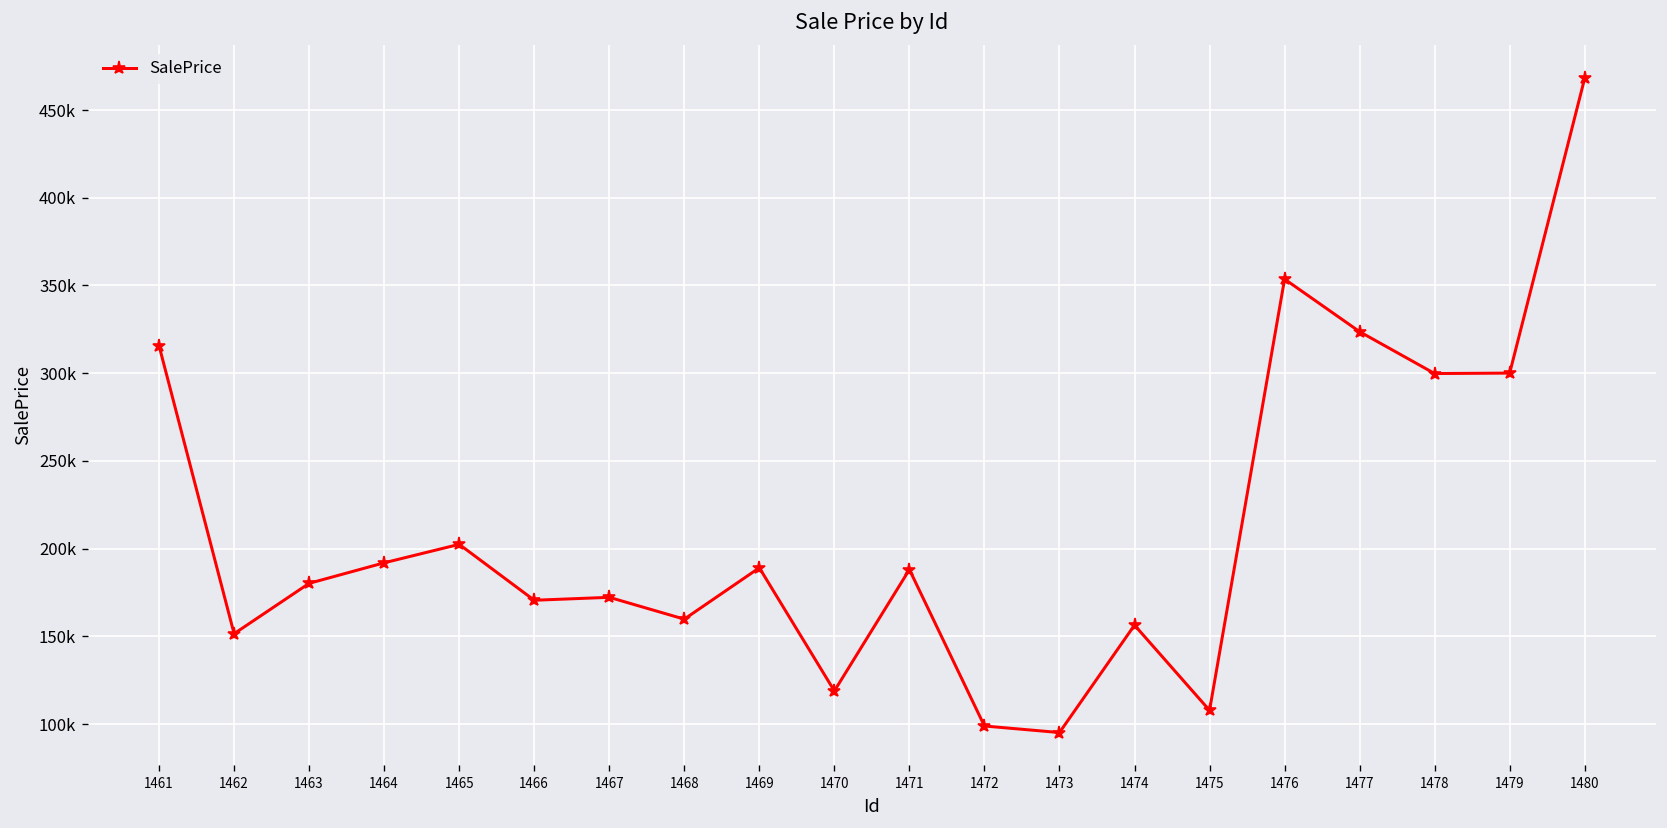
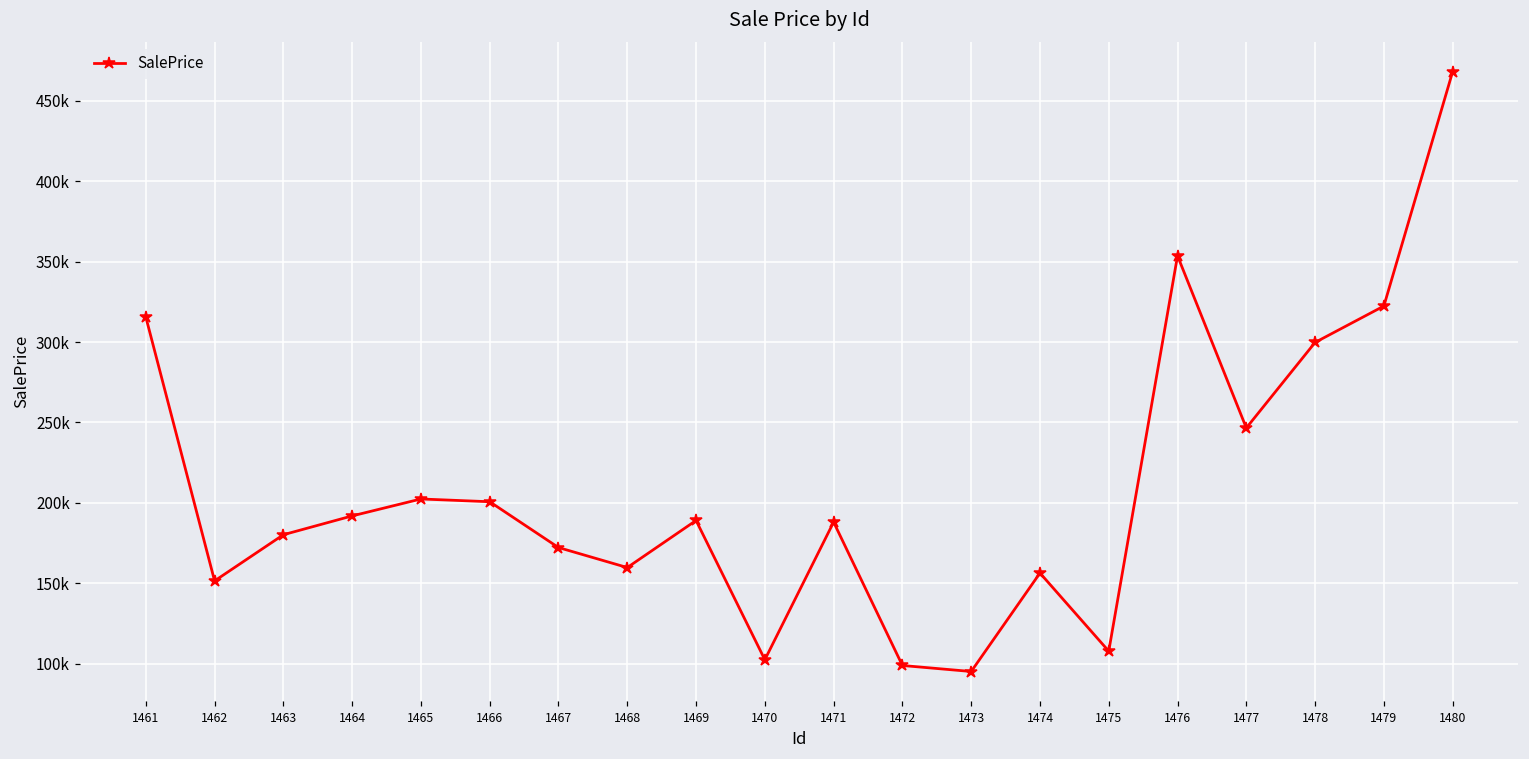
1466: 171000 -> 201000
1470: 119000 -> 102000
1477: 324000 -> 247000
1479: 300000 -> 322000
